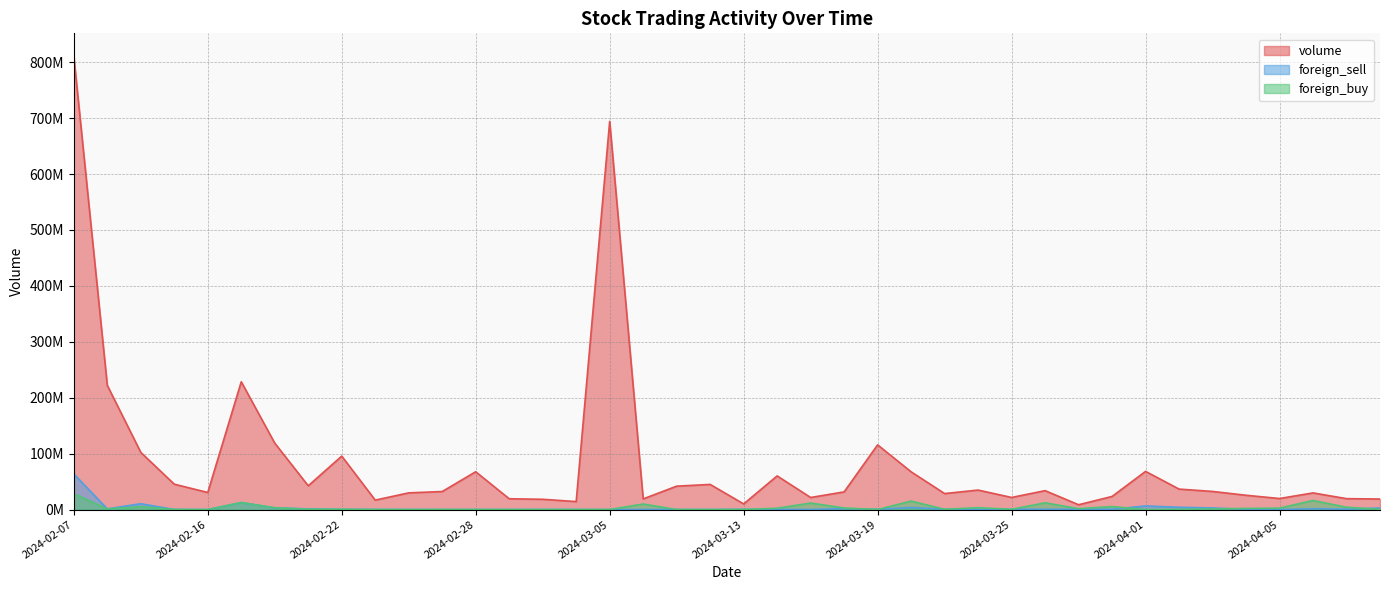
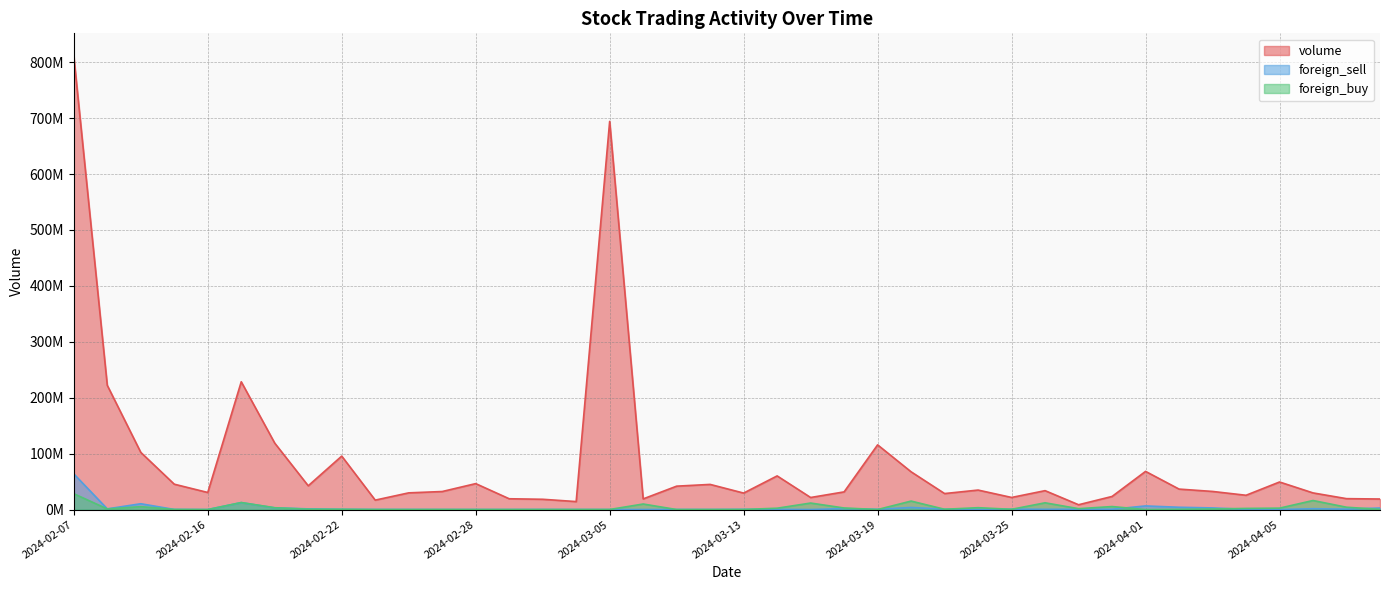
volume, 2024-02-28: 70000000 -> 50000000
volume, 2024-03-13: 10000000 -> 30000000
volume, 2024-04-05: 20000000 -> 50000000
